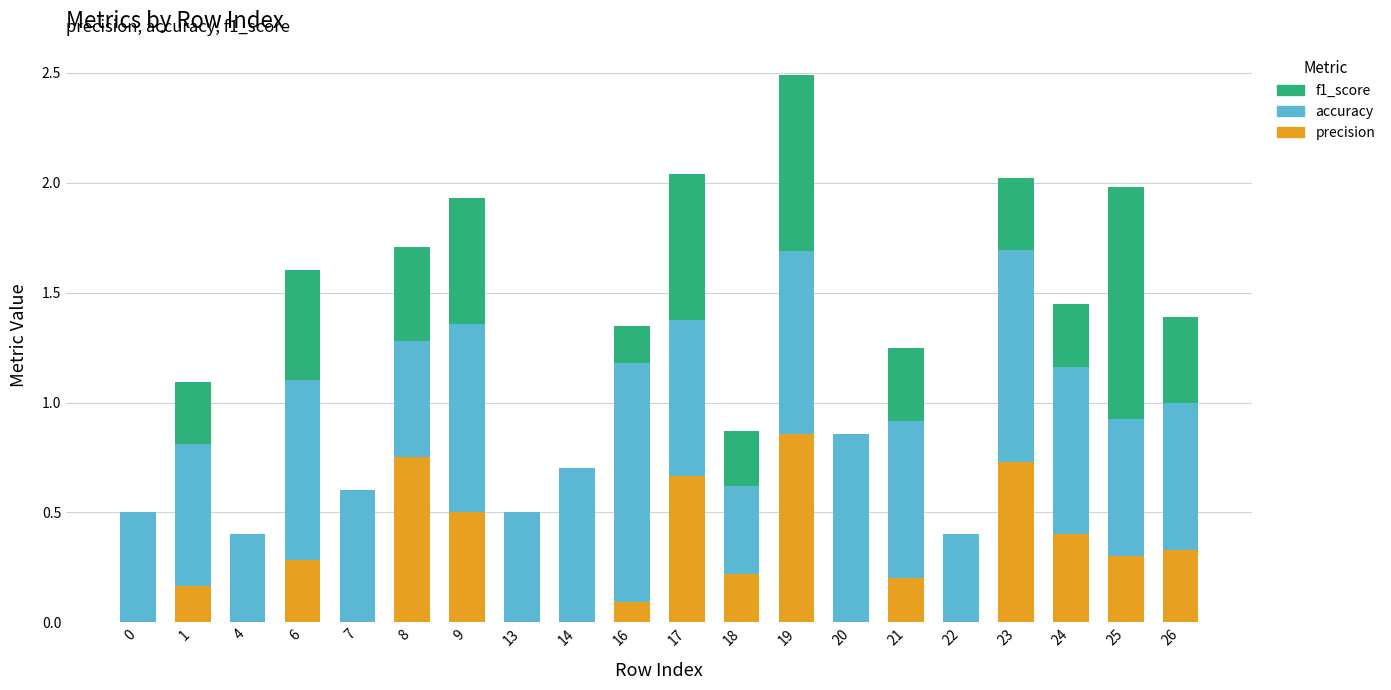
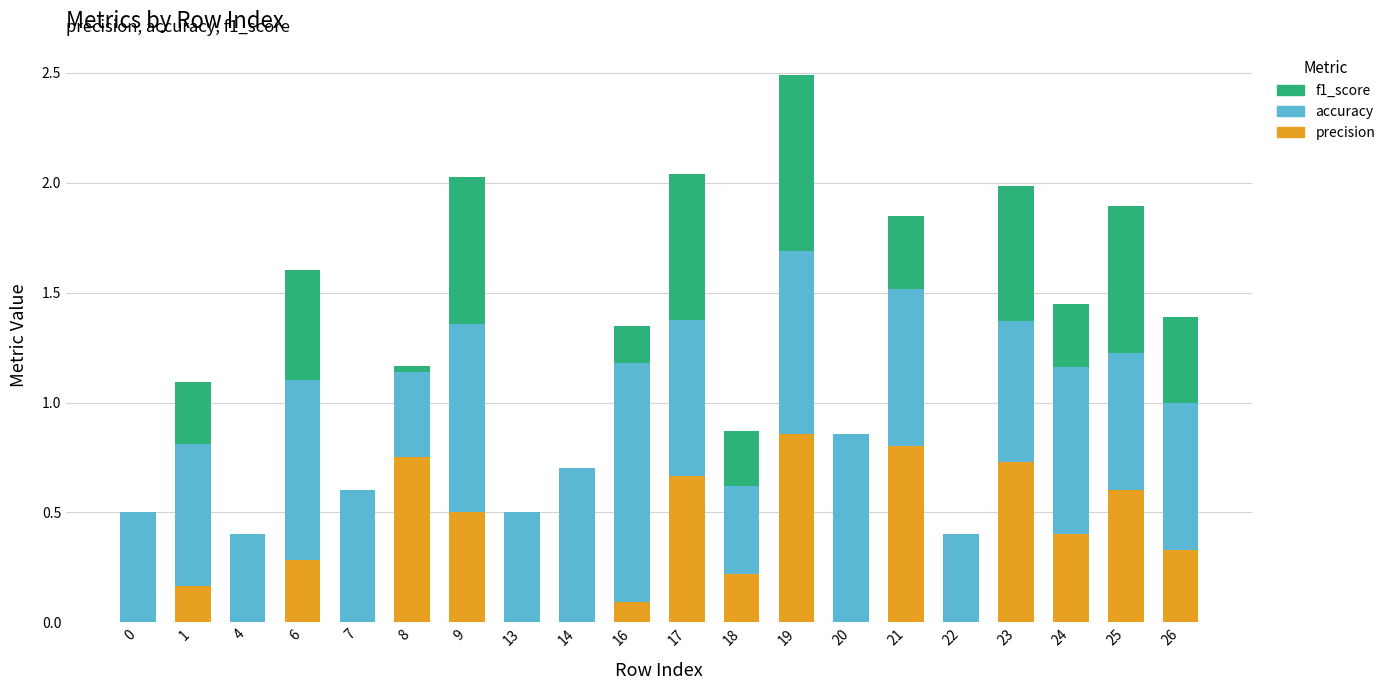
accuracy, 8: 0.53 -> 0.39
f1_score, 8: 0.43 -> 0.03
f1_score, 9: 0.57 -> 0.67
precision, 21: 0.2 -> 0.8
accuracy, 23: 0.96 -> 0.64
f1_score, 23: 0.33 -> 0.62
precision, 25: 0.3 -> 0.6
f1_score, 25: 1.06 -> 0.67
